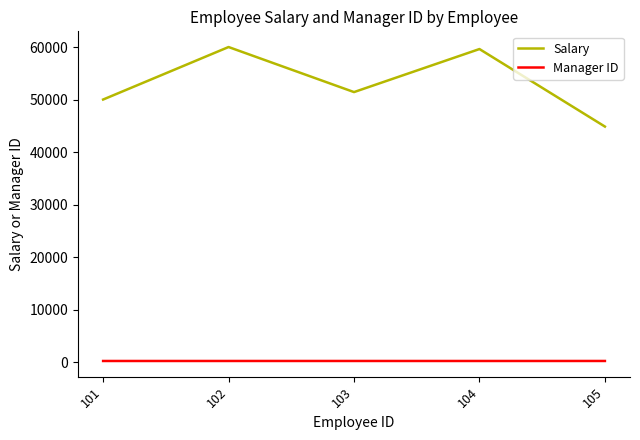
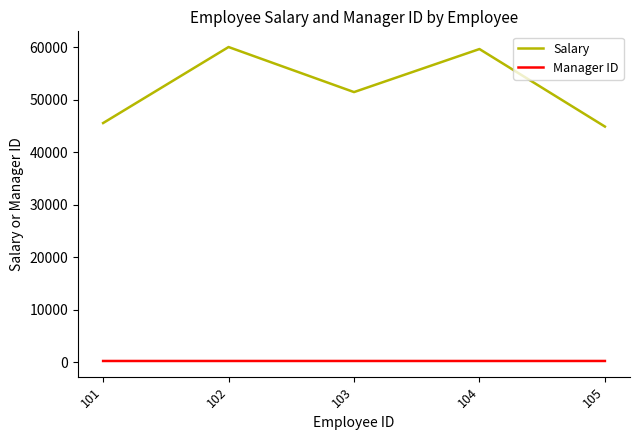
Salary, 101: 50000 -> 46000
